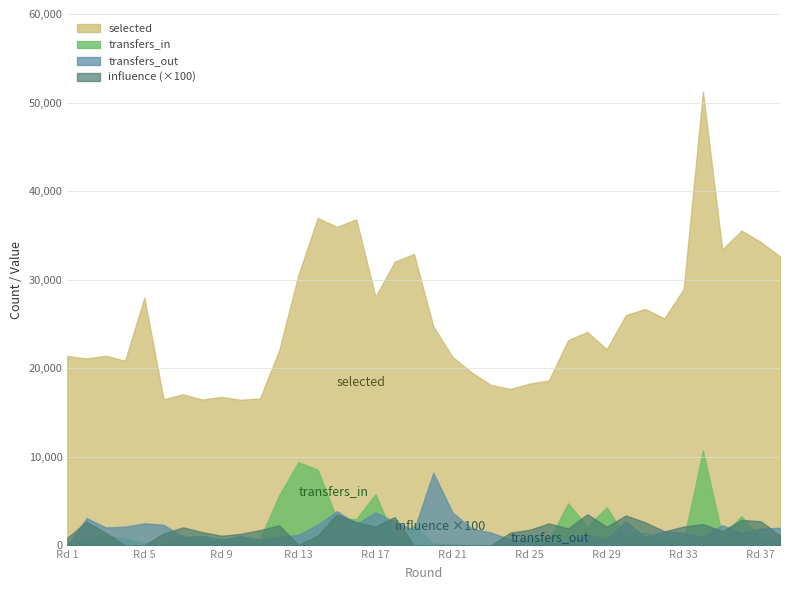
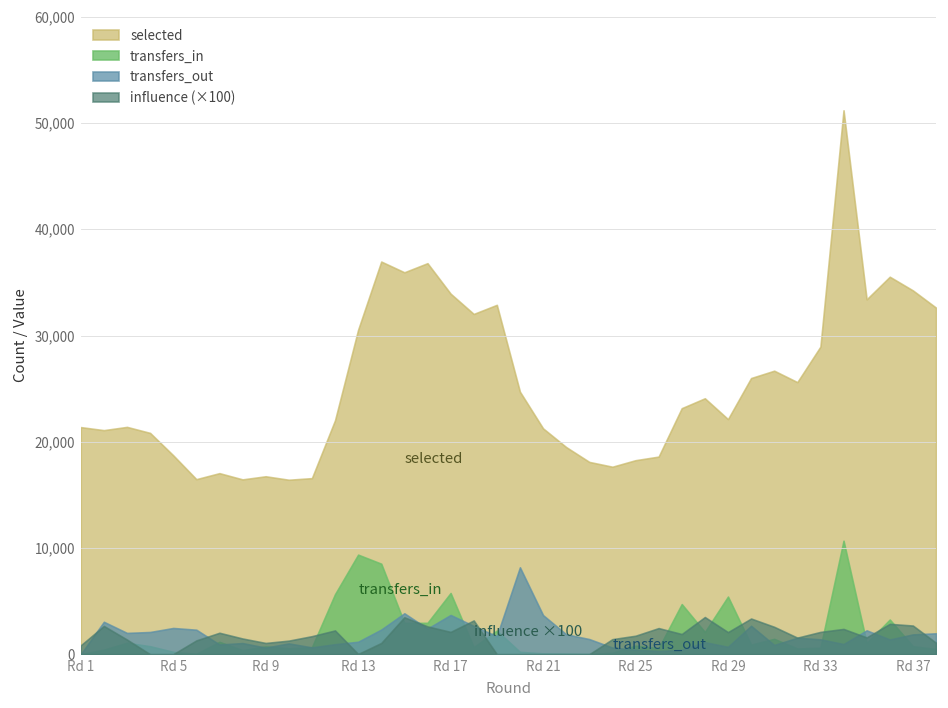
selected, Rd 5: 28,000 -> 19,000
selected, Rd 17: 28,000 -> 34,000
transfers_in, Rd 29: 4,000 -> 5,000
